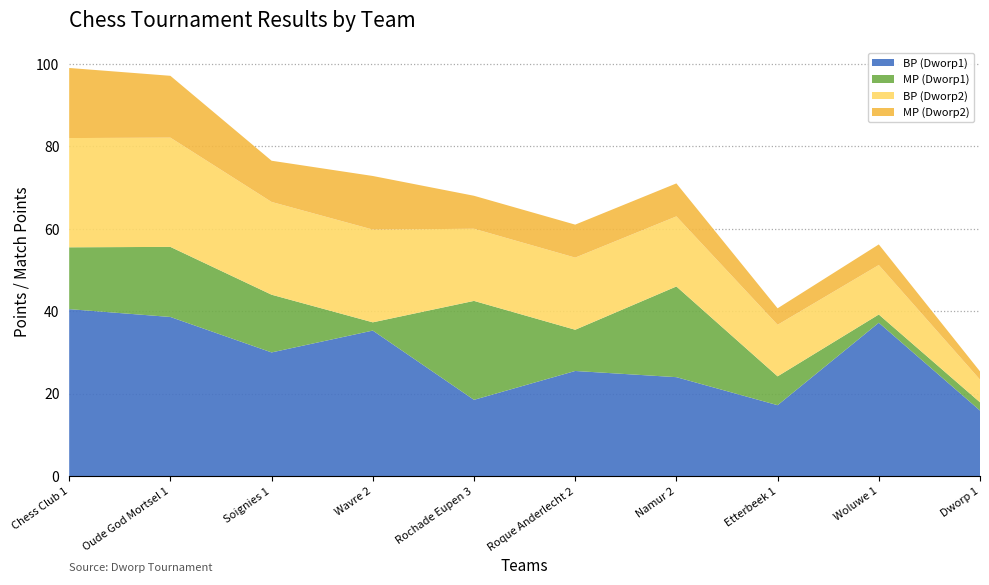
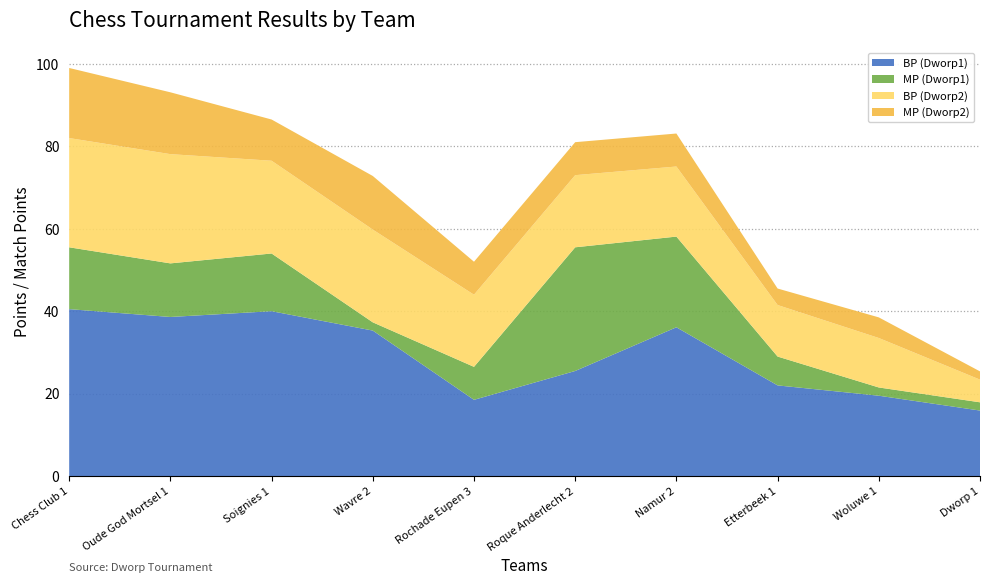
MP (Dworp1), Oude God Mortsel 1: 17 -> 13
BP (Dworp1), Soignies 1: 30 -> 40
MP (Dworp1), Rochade Eupen 3: 24 -> 8
MP (Dworp1), Roque Anderlecht 2: 10 -> 30
BP (Dworp1), Namur 2: 24 -> 36
BP (Dworp1), Etterbeek 1: 17 -> 22
BP (Dworp1), Woluwe 1: 37 -> 20
